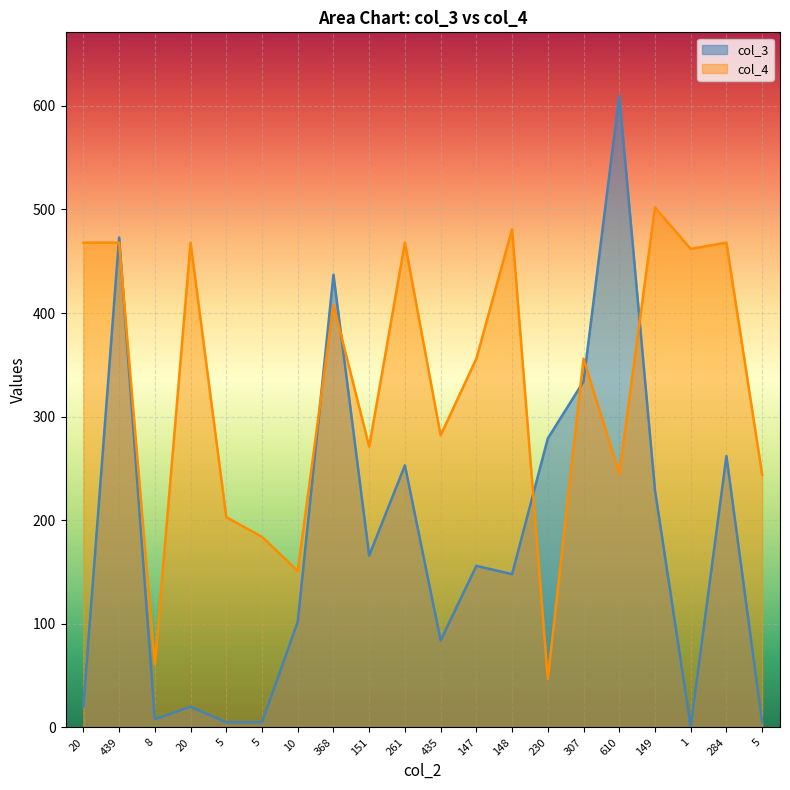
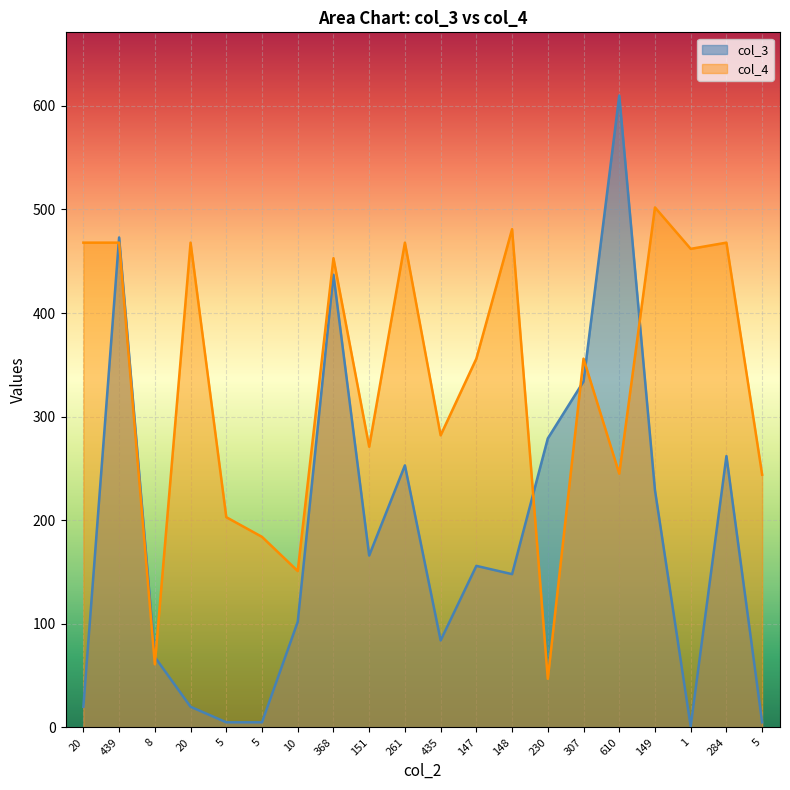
col_3, 8: 8 -> 68
col_4, 368: 408 -> 453
